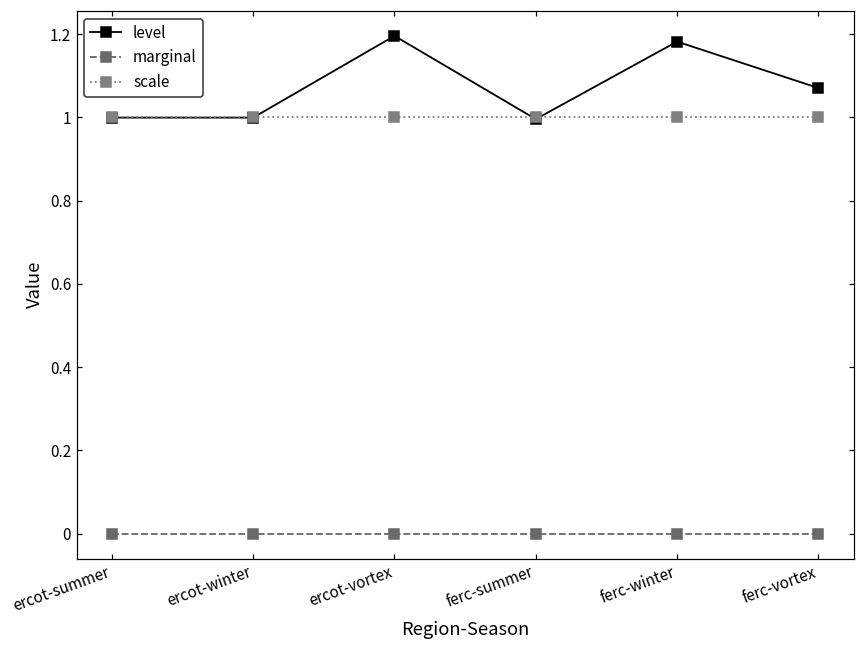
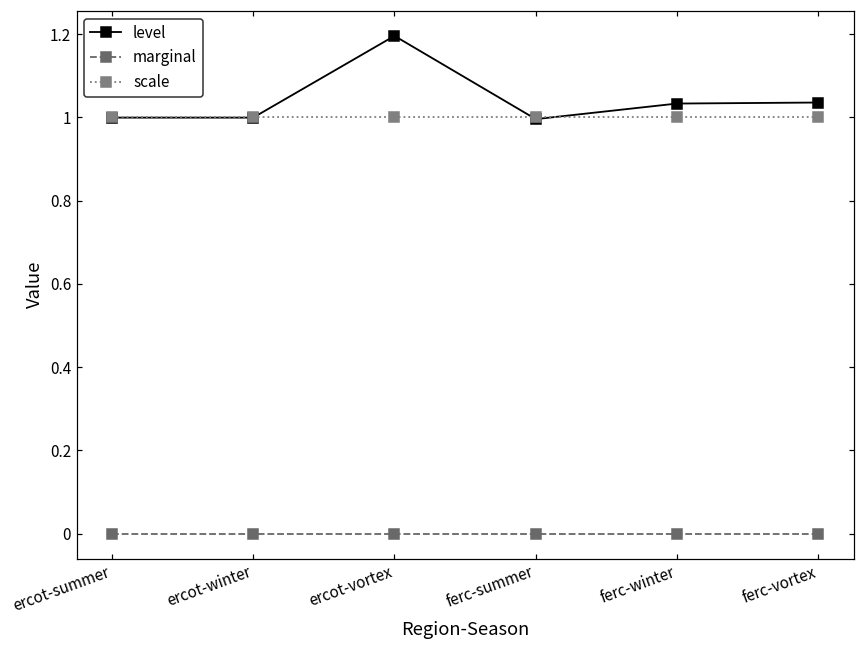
level, ferc-winter: 1.18 -> 1.03
level, ferc-vortex: 1.07 -> 1.04
